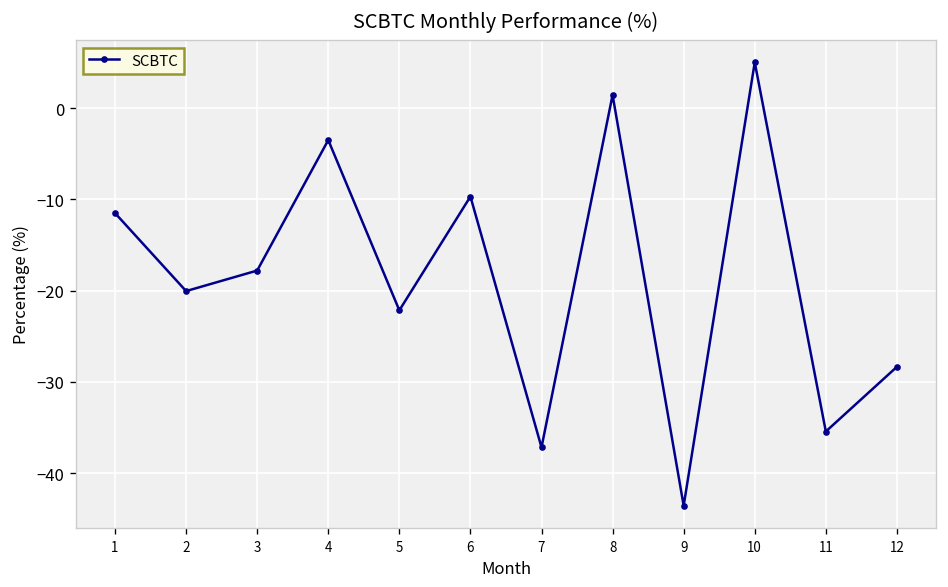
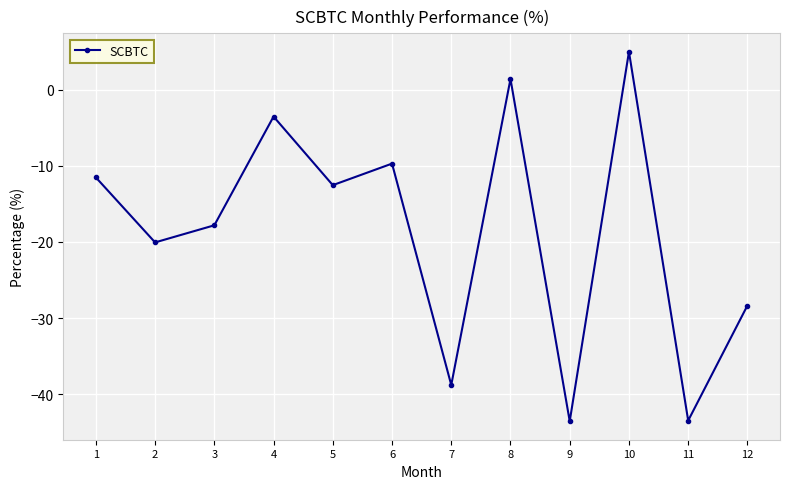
5: -22 -> -13
7: -37 -> -39
11: -35 -> -43
